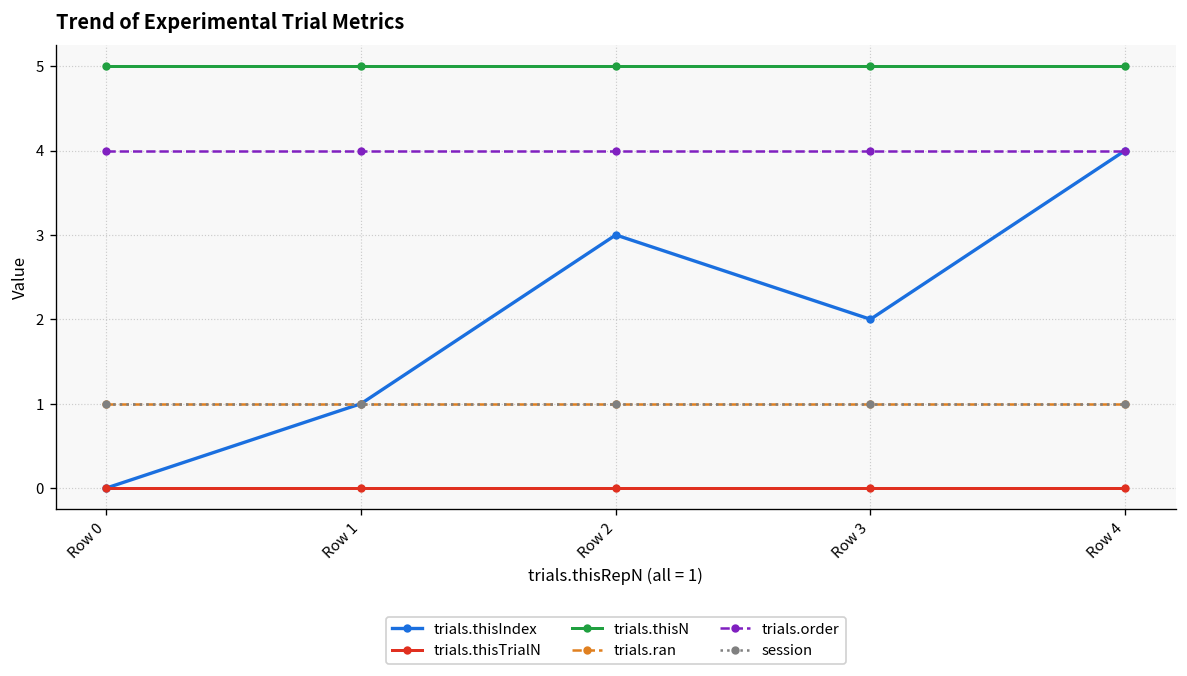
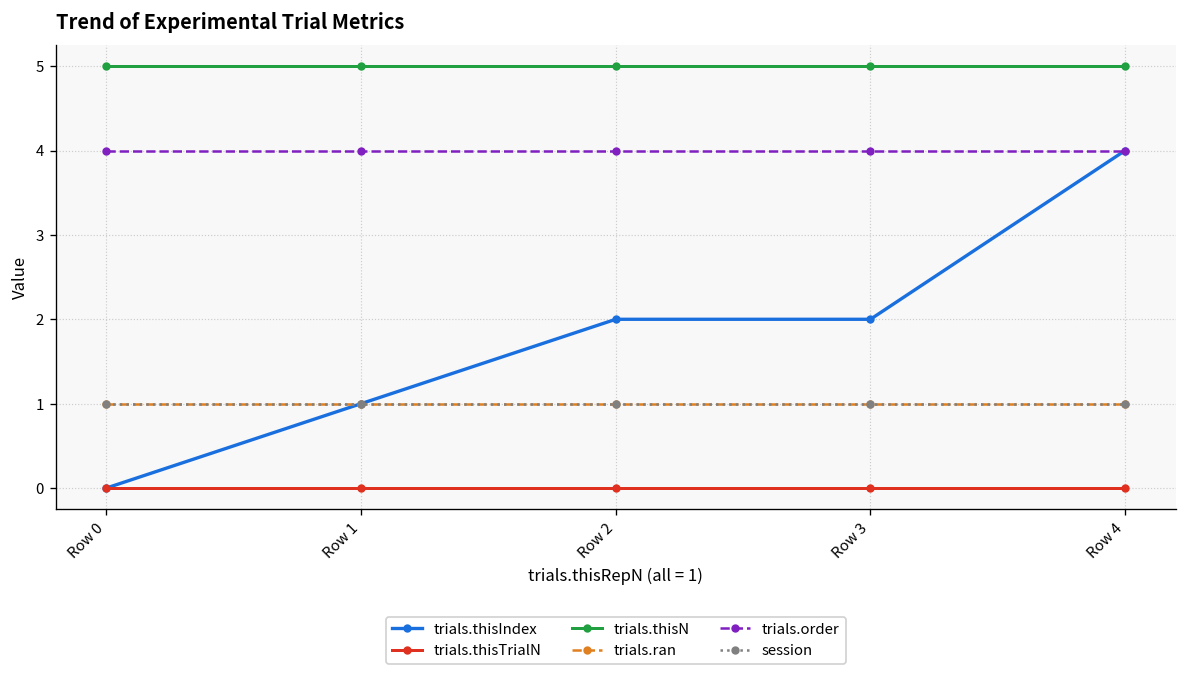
trials.thisIndex, Row 2: 3 -> 2
